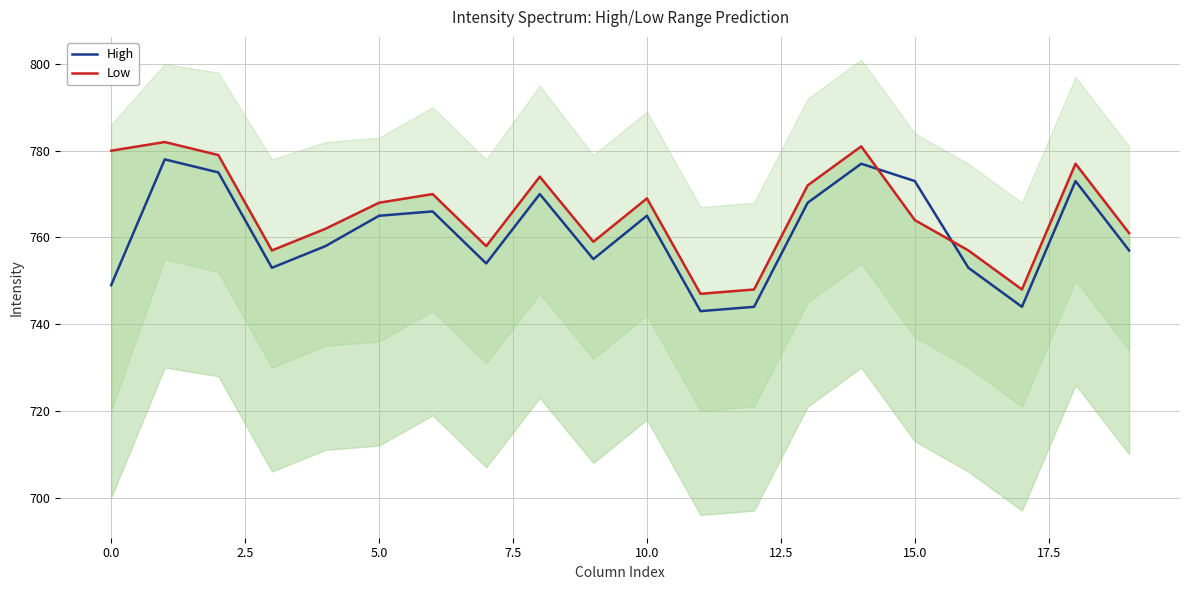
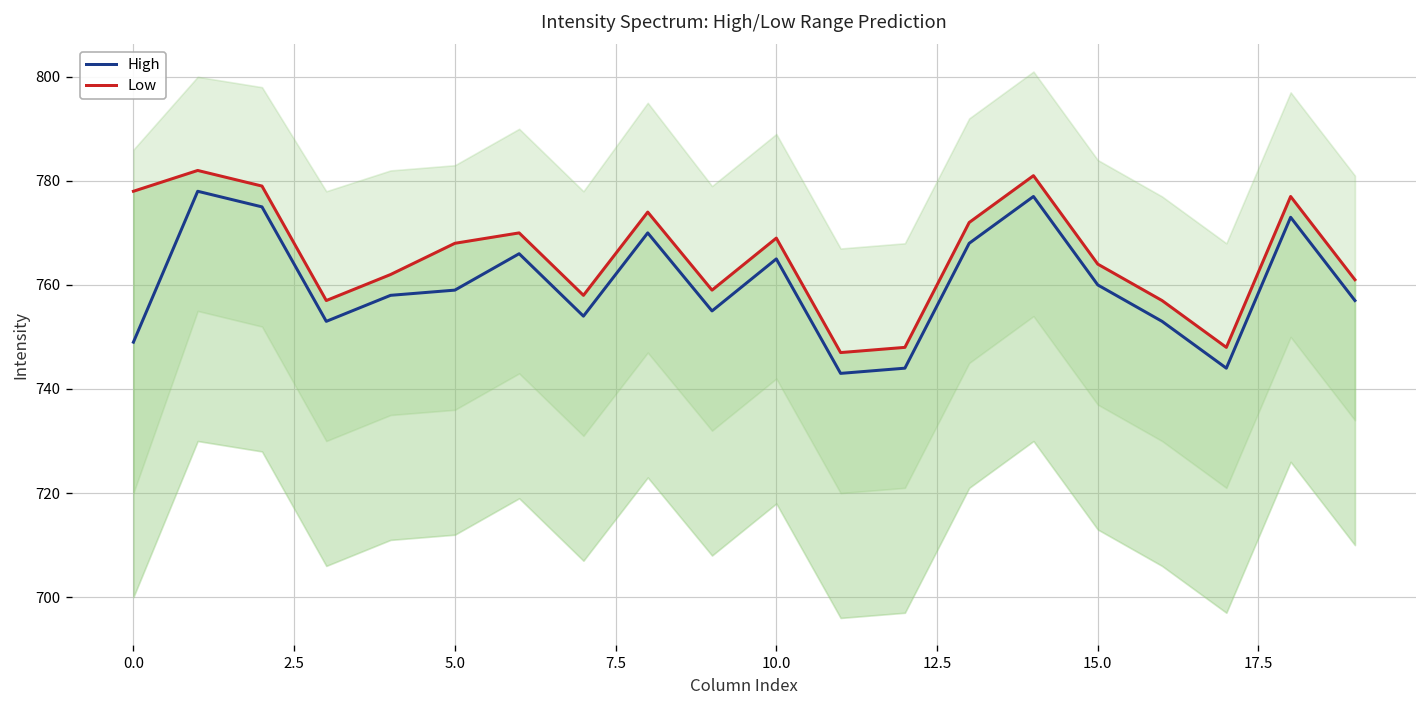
Low, 0.0: 780 -> 778
High, 5.0: 765 -> 759
High, 15.0: 773 -> 760
